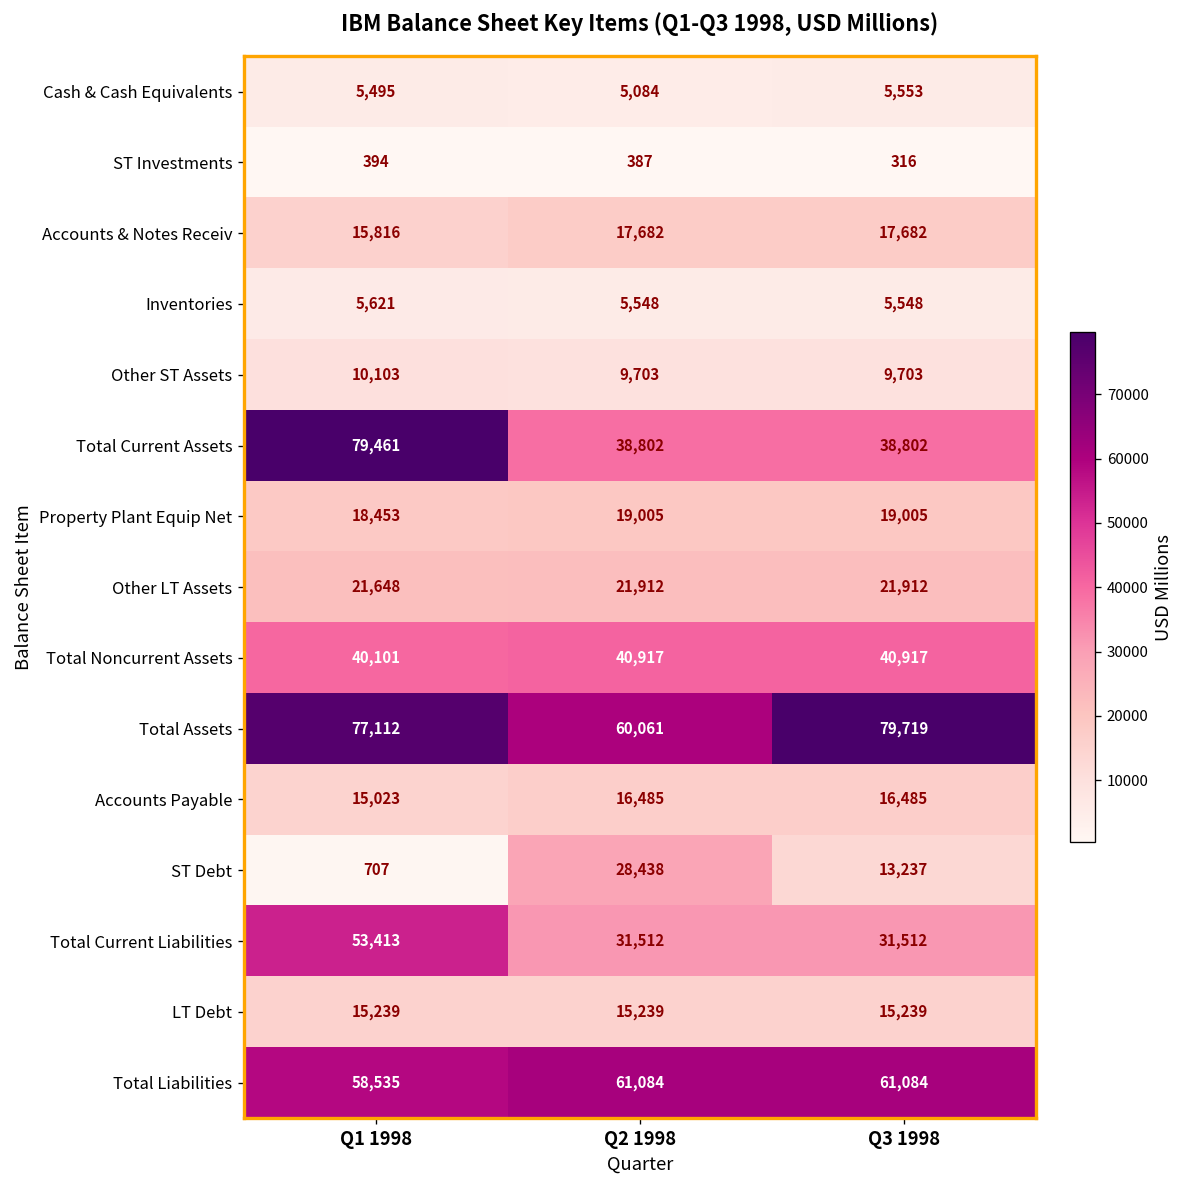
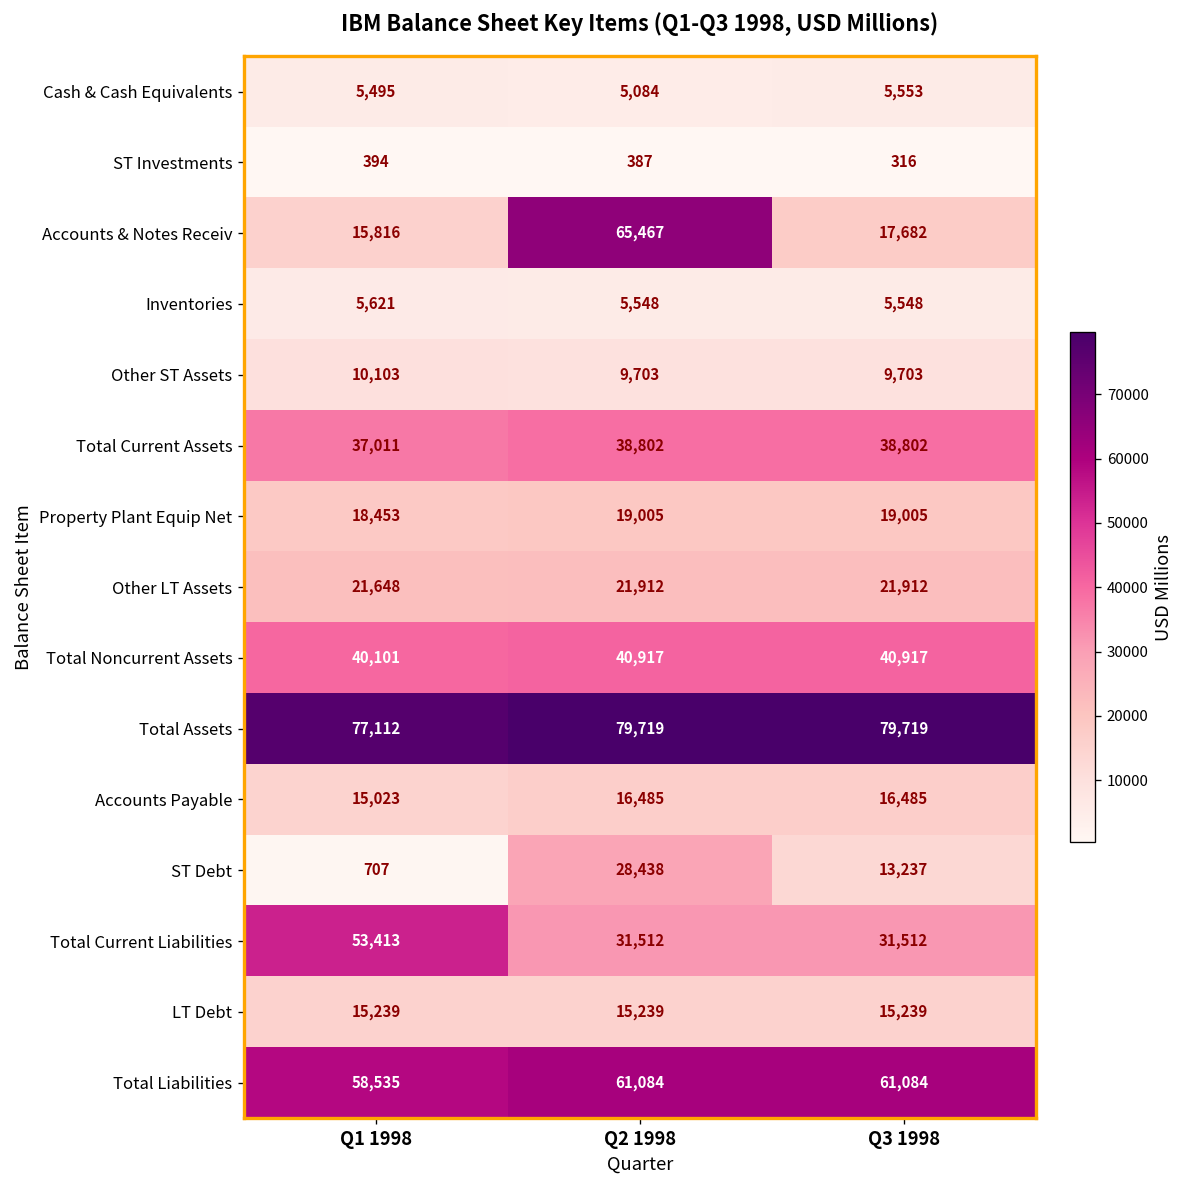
Accounts & Notes Receiv, Q2 1998: 17,682 -> 65,467
Total Current Assets, Q1 1998: 79,461 -> 37,011
Total Assets, Q2 1998: 60,061 -> 79,719
